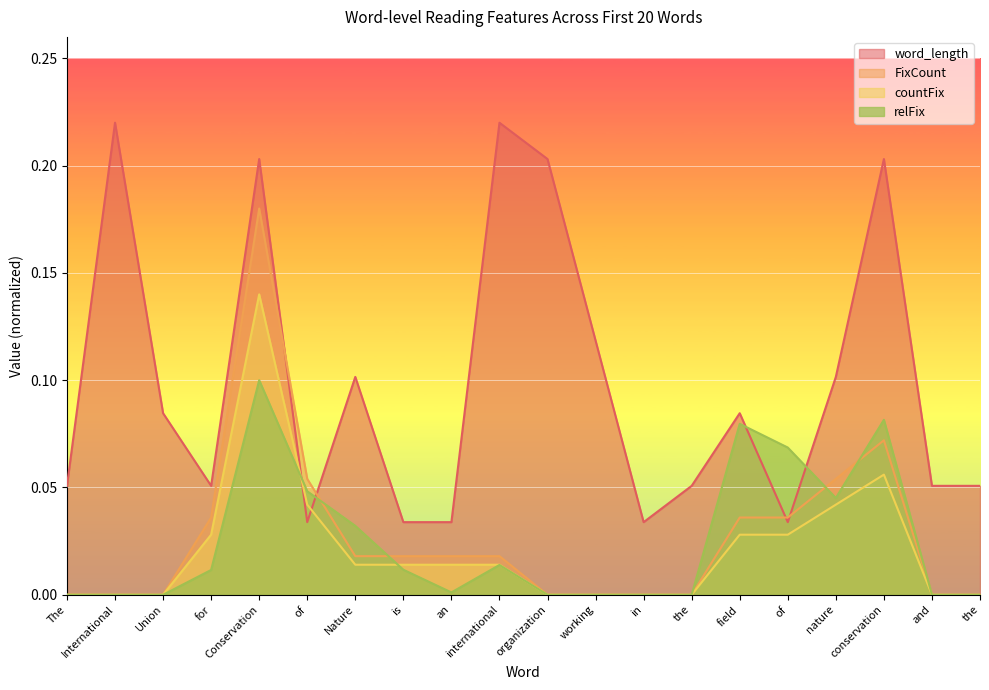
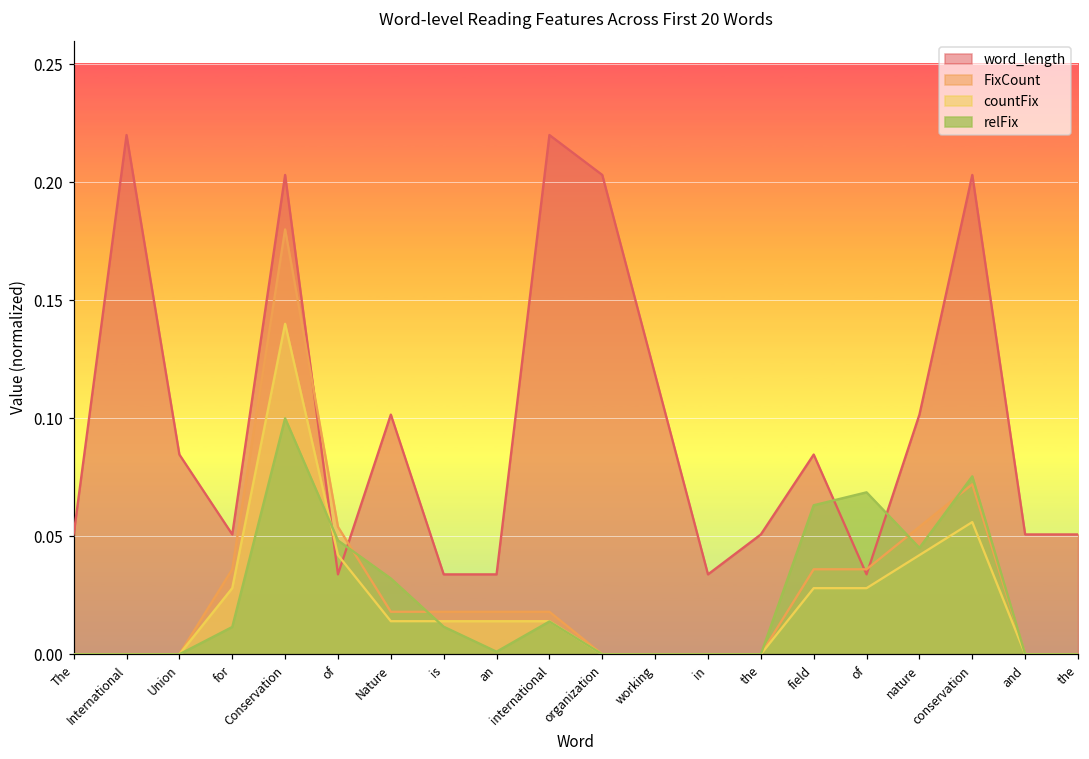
relFix, field: 0.080 -> 0.063
relFix, conservation: 0.082 -> 0.075
